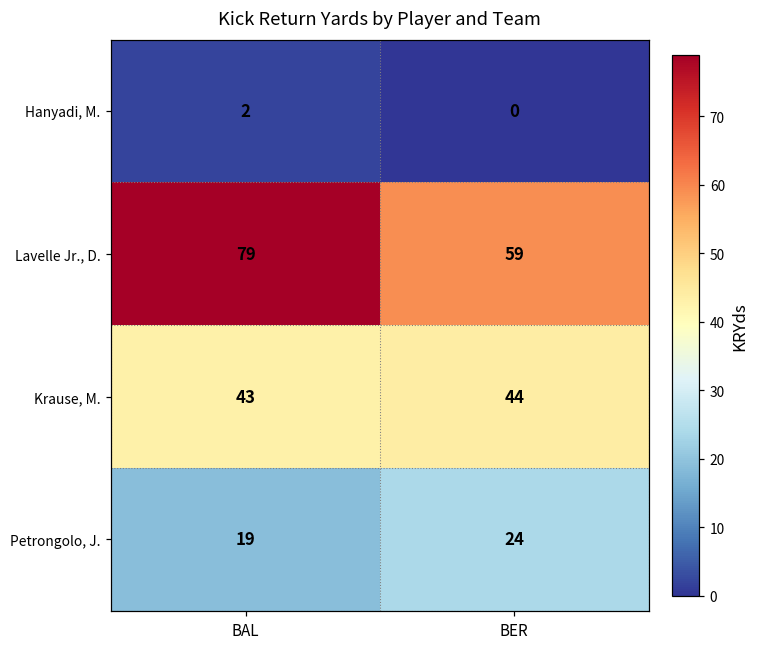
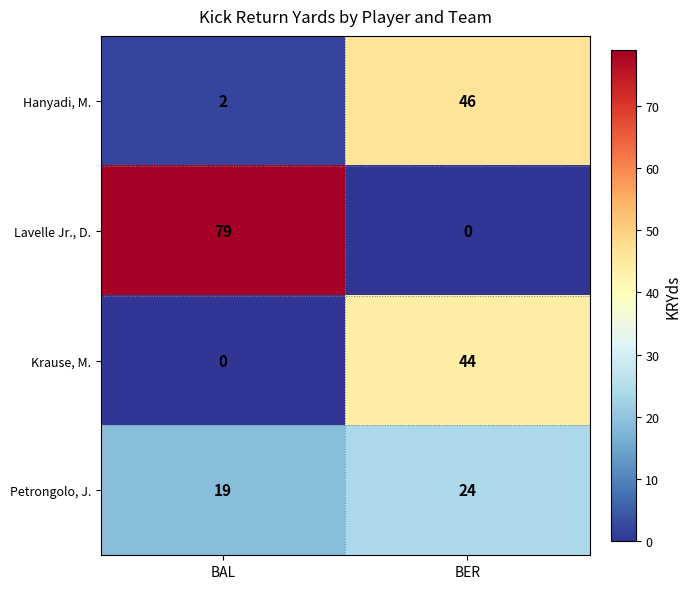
Hanyadi, M., BER: 0 -> 46
Lavelle Jr., D., BER: 59 -> 0
Krause, M., BAL: 43 -> 0
